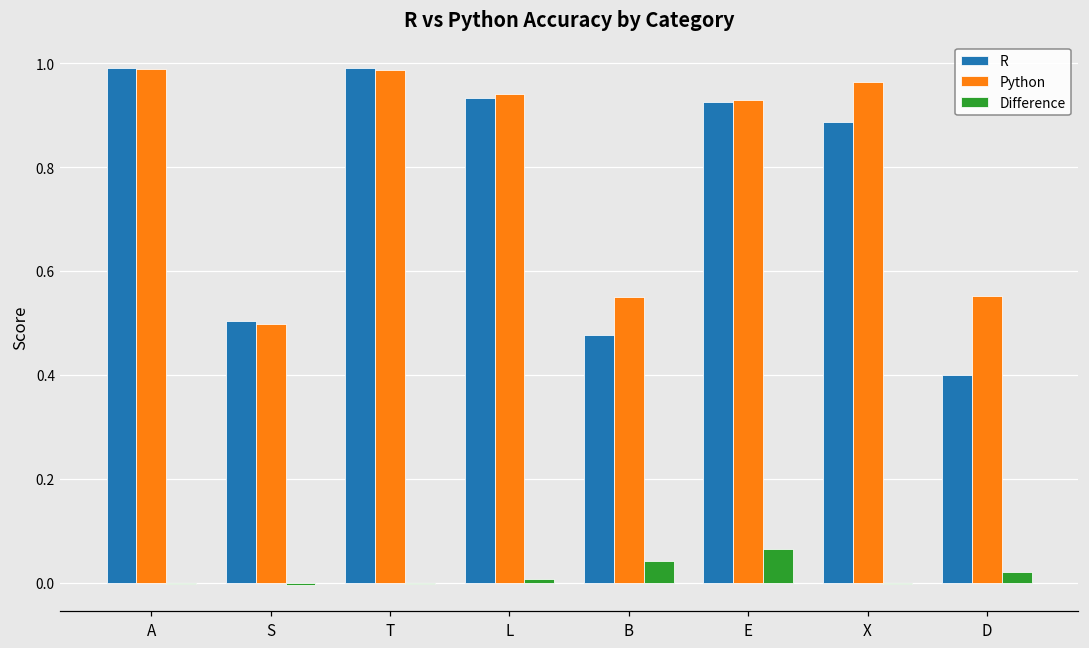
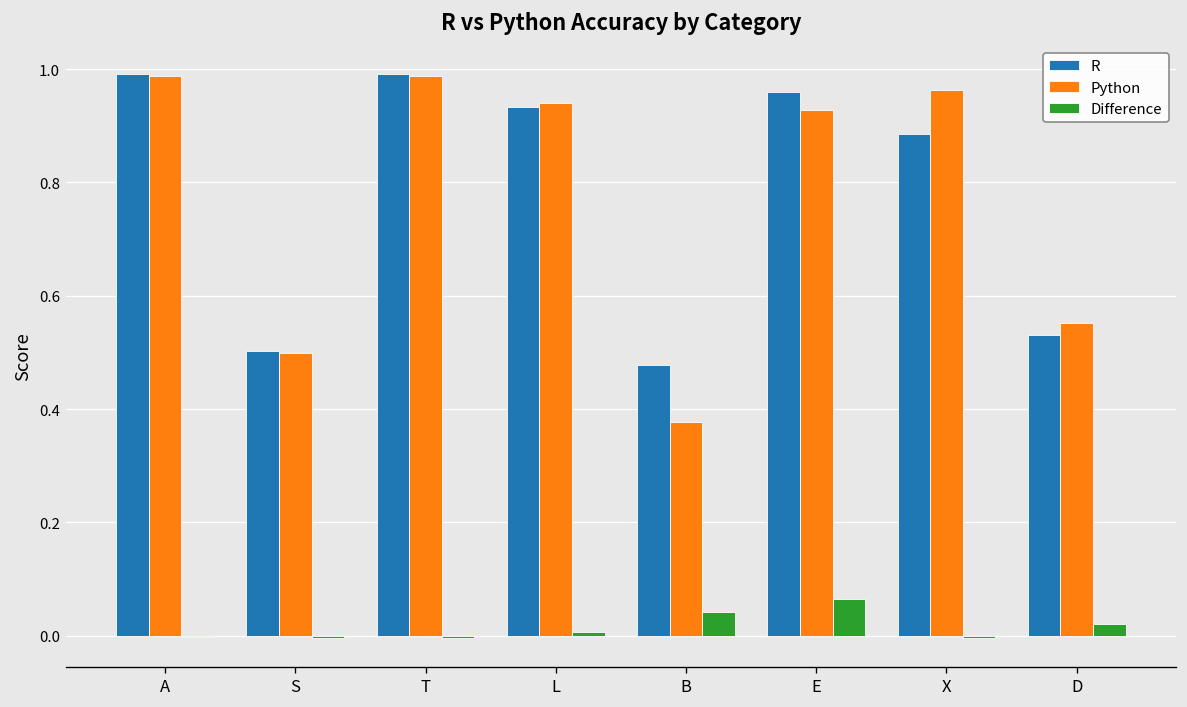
Python, B: 0.55 -> 0.38
R, E: 0.93 -> 0.96
R, D: 0.40 -> 0.53
